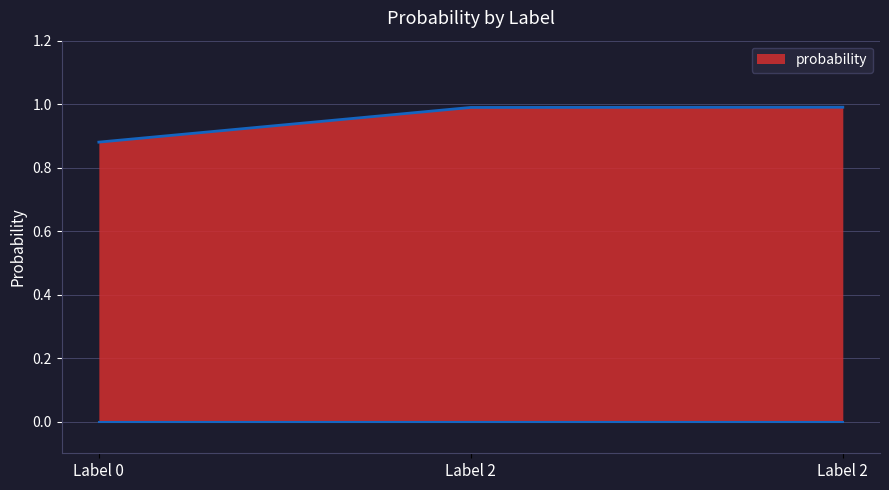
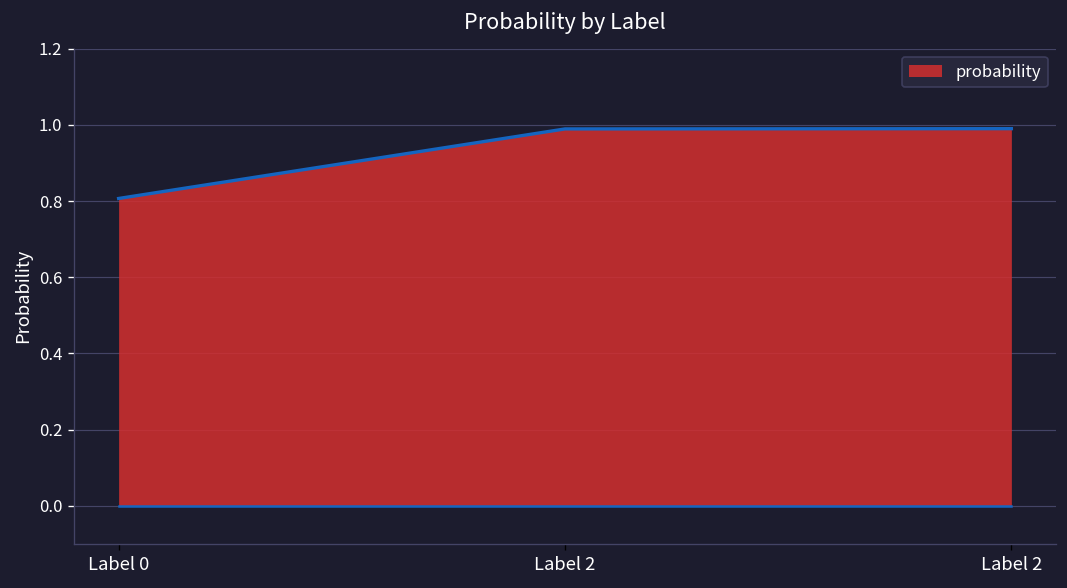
probability, Label 0: 0.88 -> 0.81
